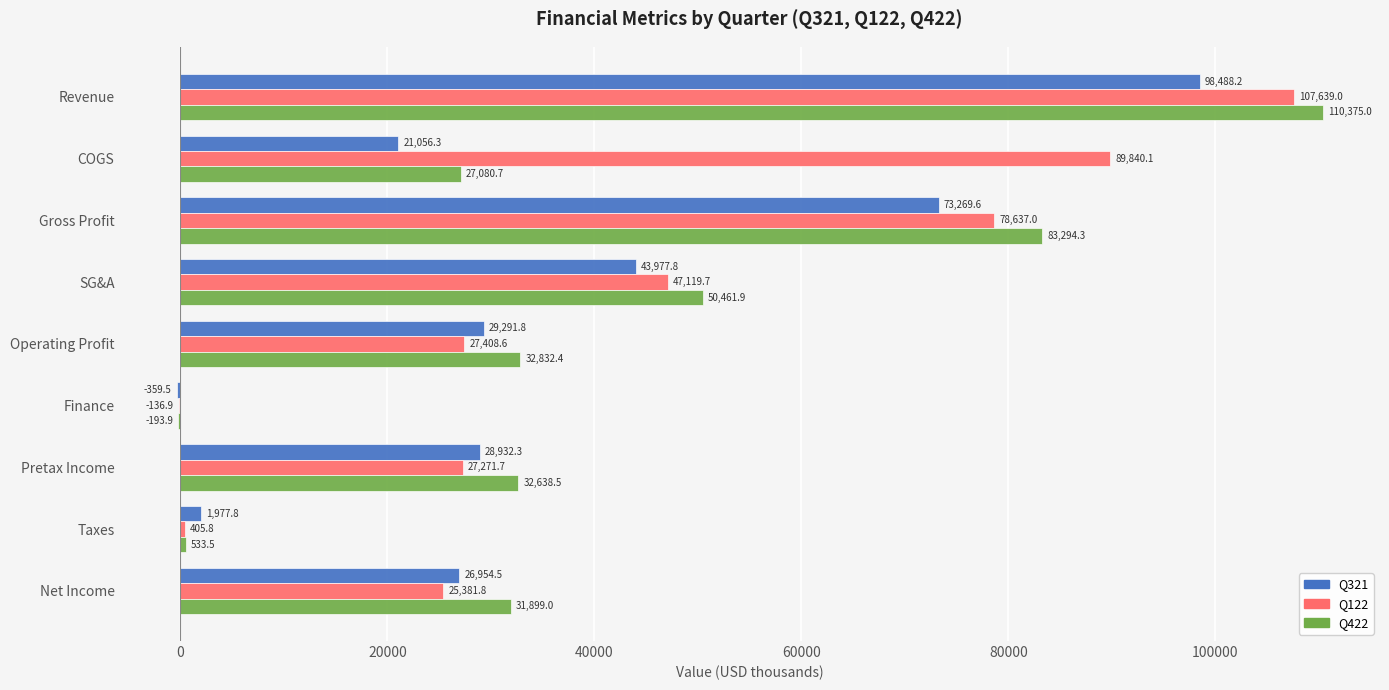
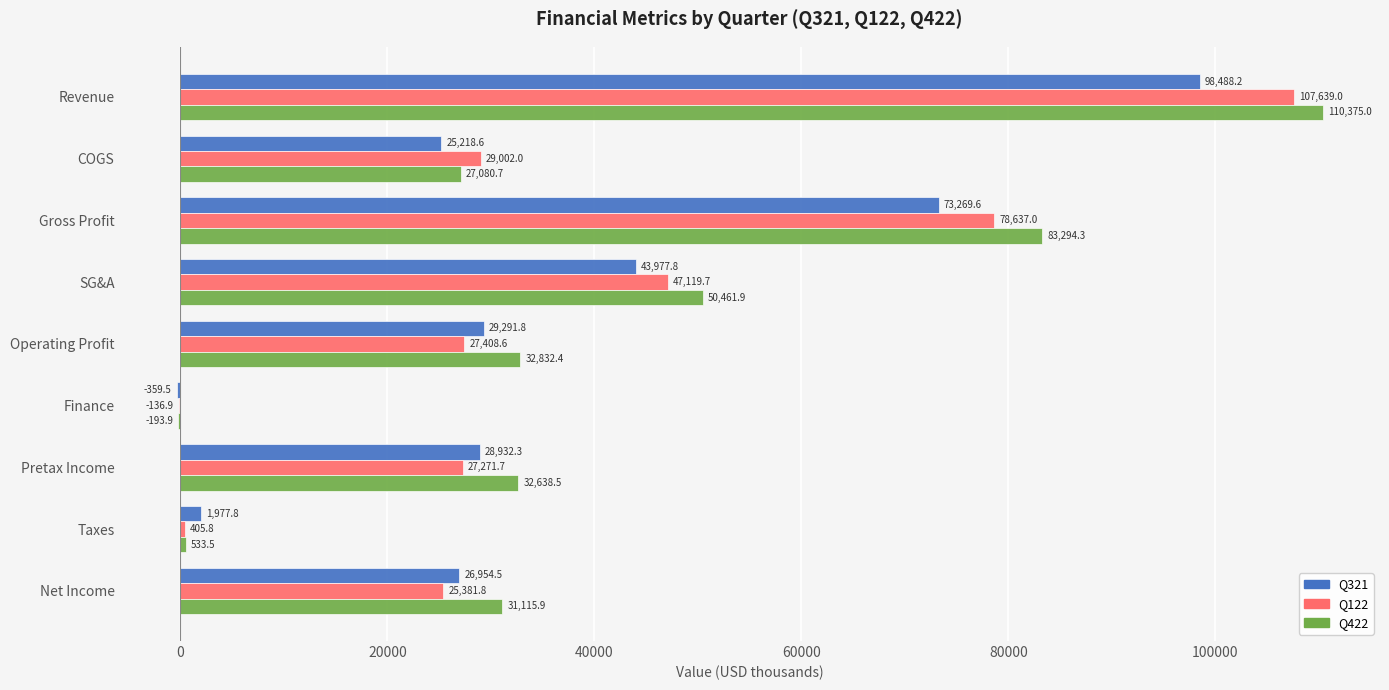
Q321, COGS: 21,056.3 -> 25,218.6
Q122, COGS: 89,840.1 -> 29,002.0
Q422, Net Income: 31,899.0 -> 31,115.9
